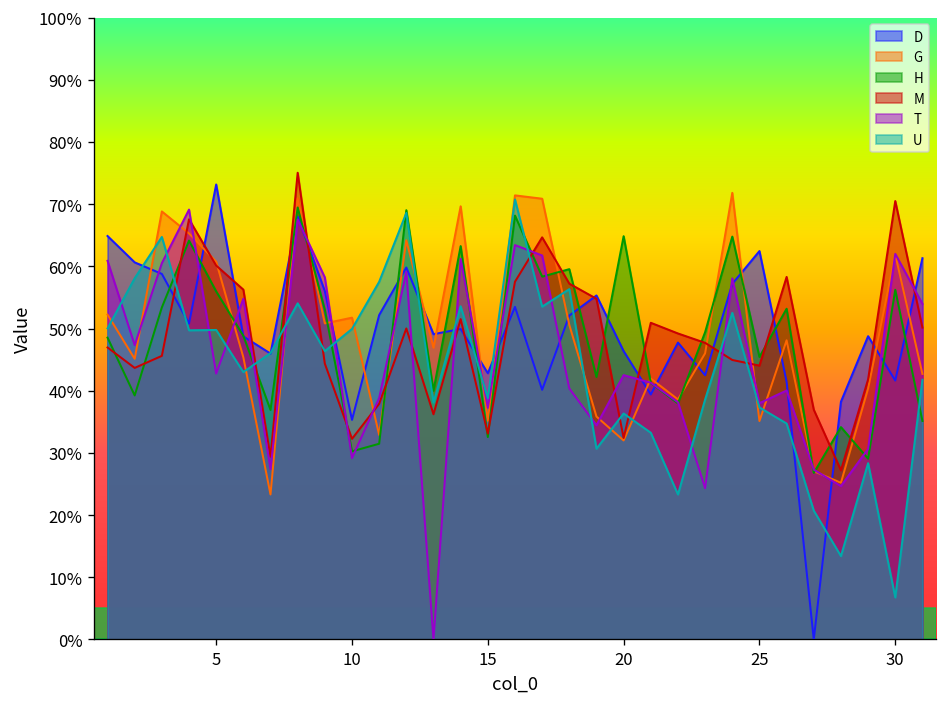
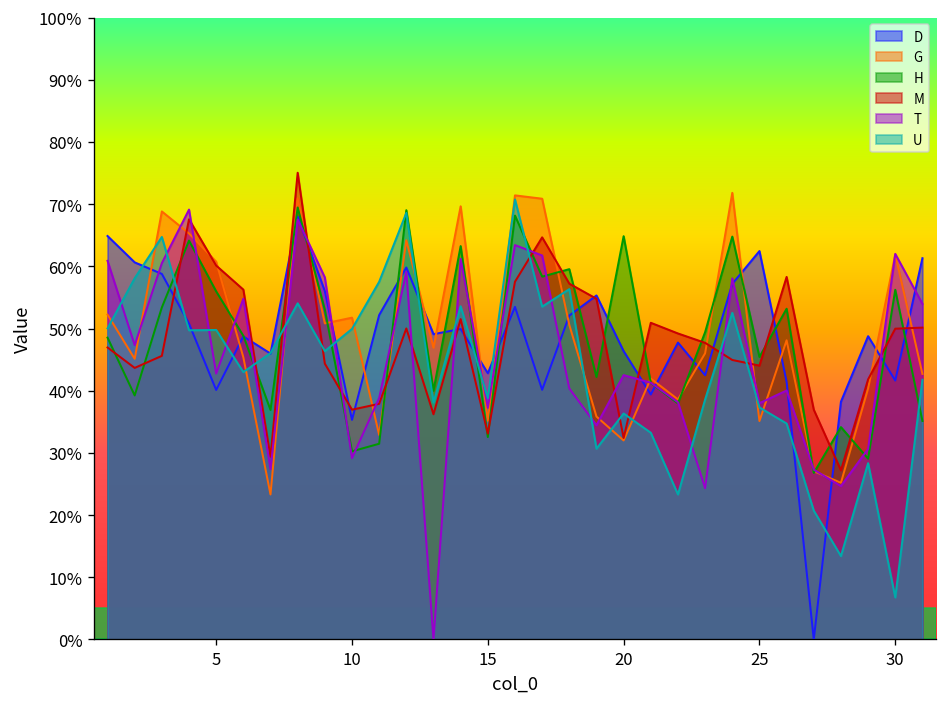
D, 5: 73% -> 40%
M, 10: 32% -> 37%
M, 30: 71% -> 50%
